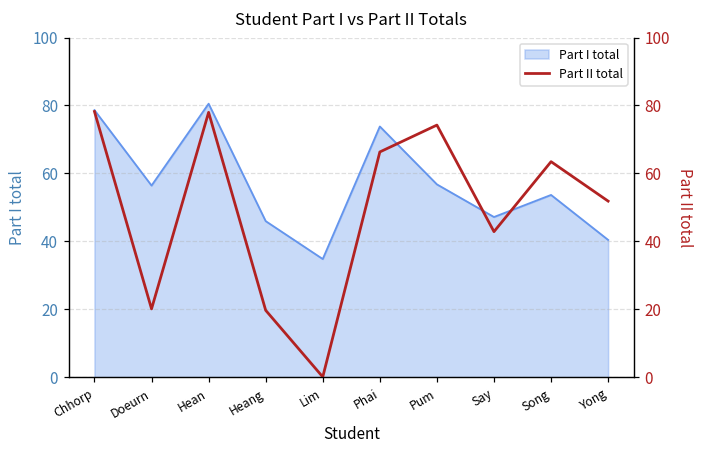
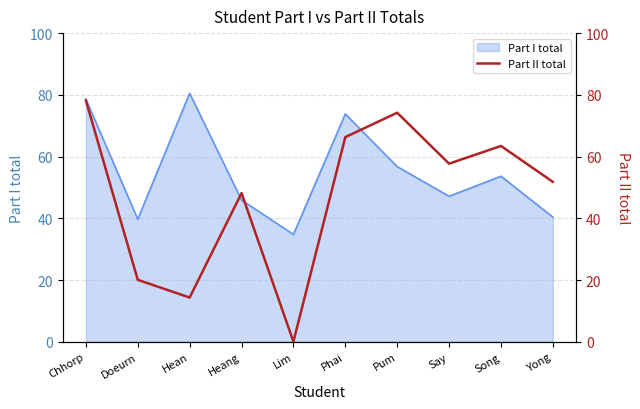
Part I total, Doeurn: 56 -> 40
Part II total, Hean: 78 -> 14
Part II total, Heang: 20 -> 48
Part II total, Say: 43 -> 58
